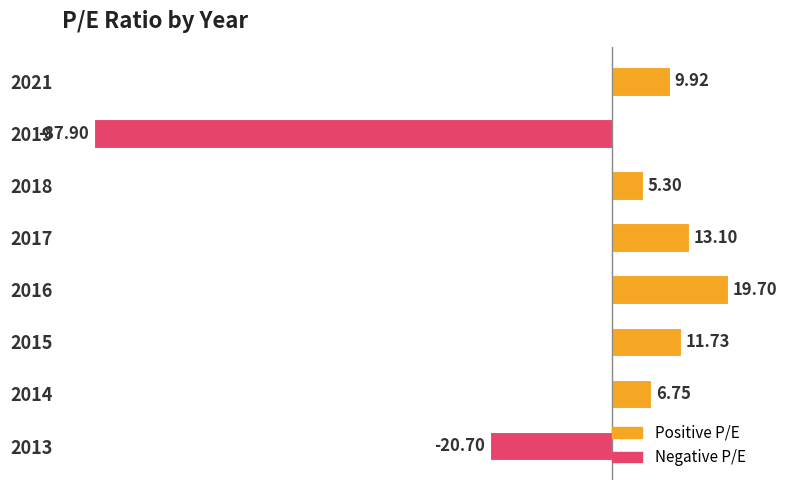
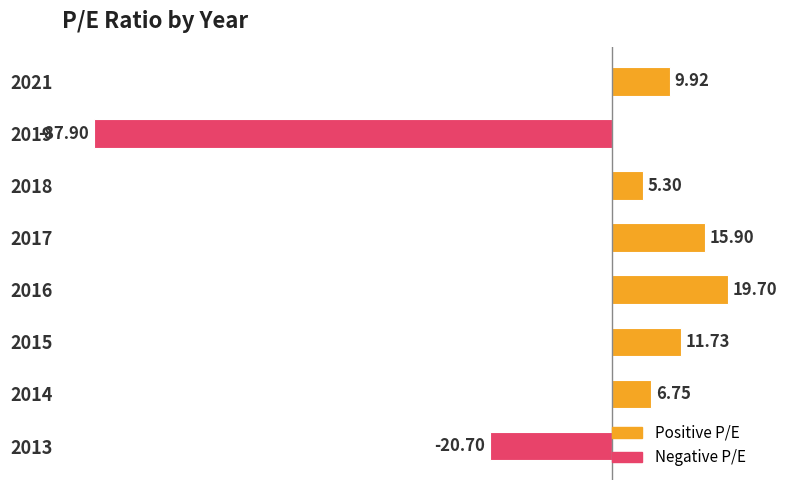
2017: 13.10 -> 15.90
